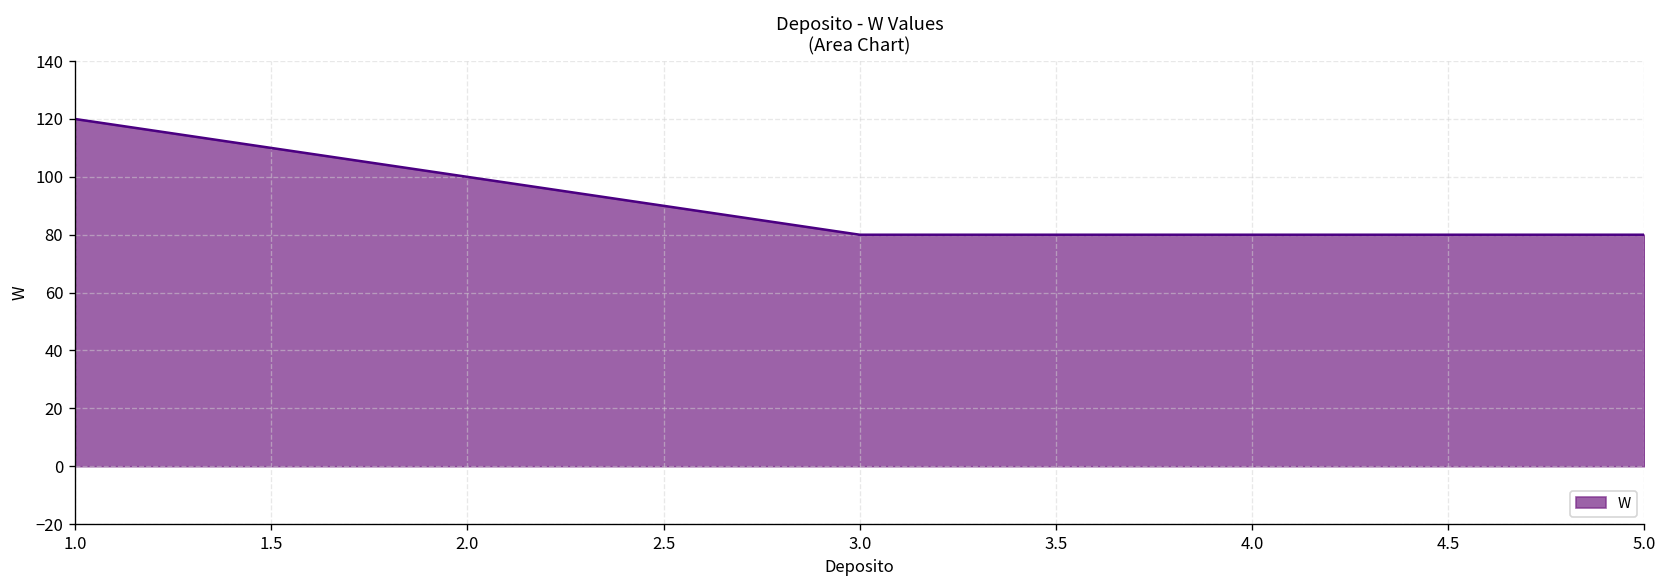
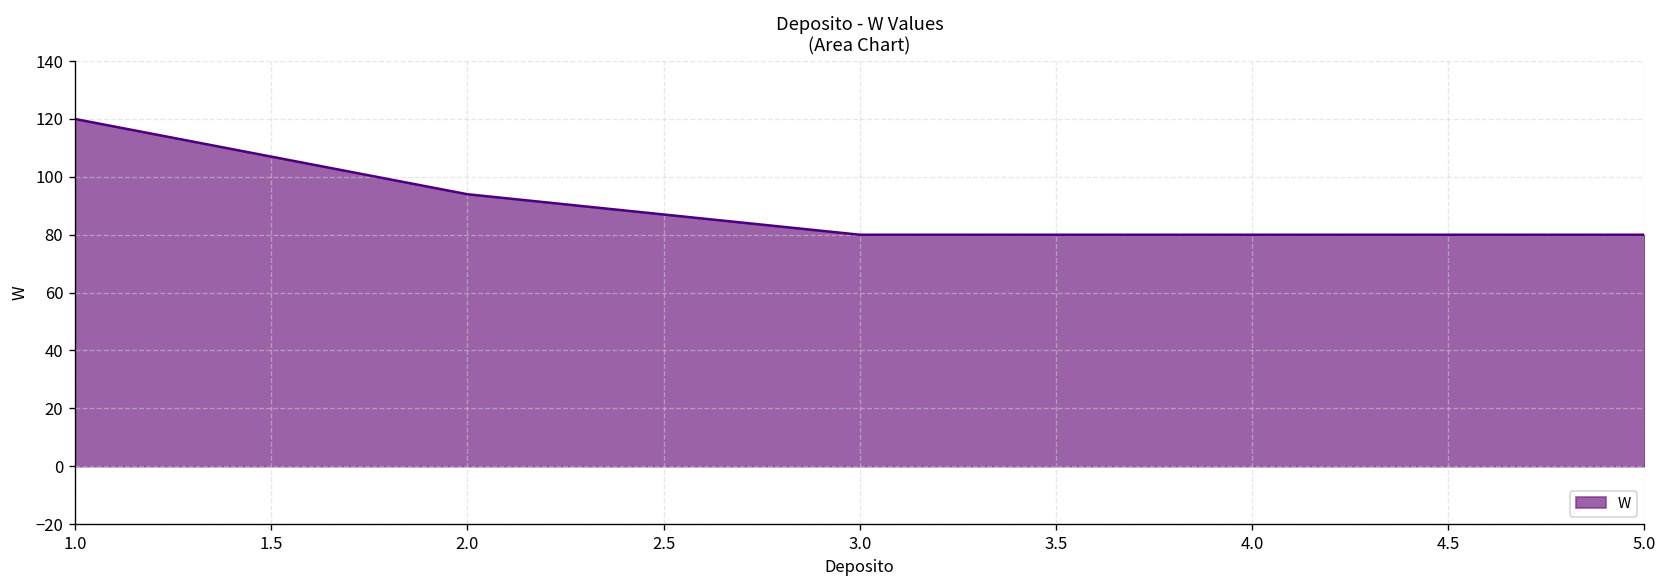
2.0: 100 -> 94
